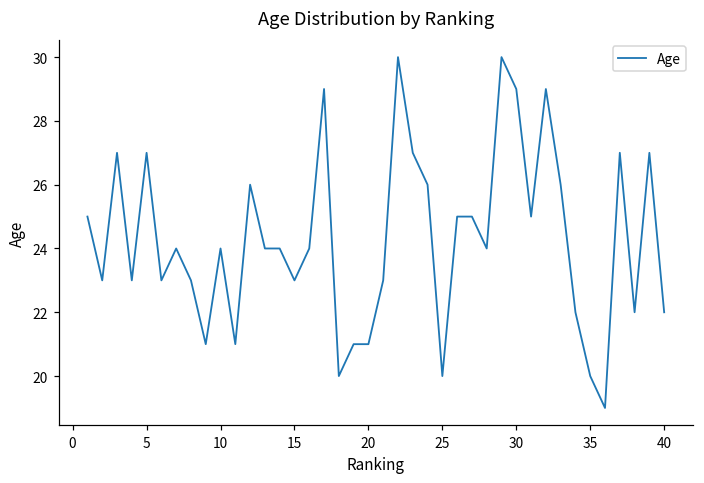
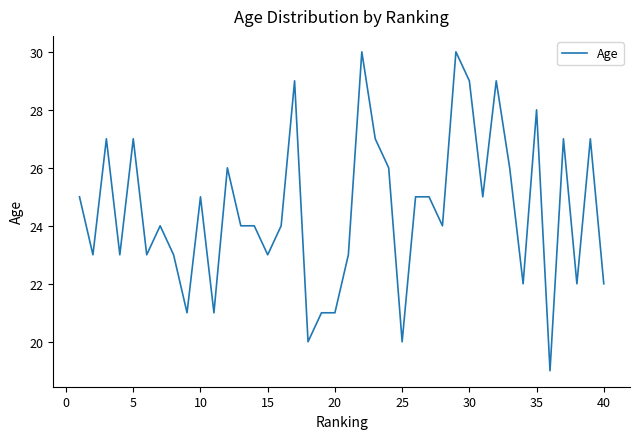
10: 24 -> 25
35: 20 -> 28
